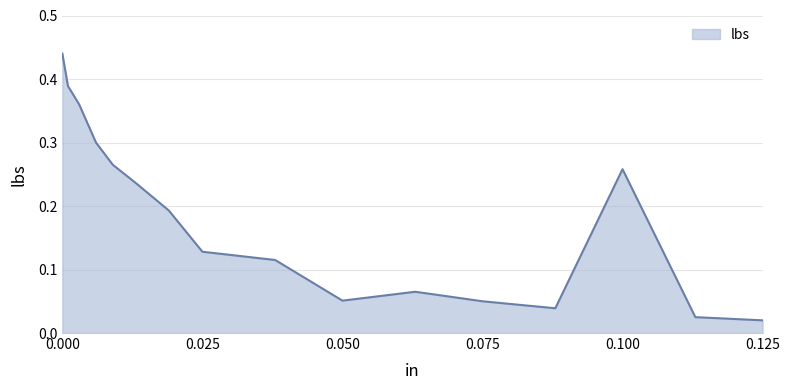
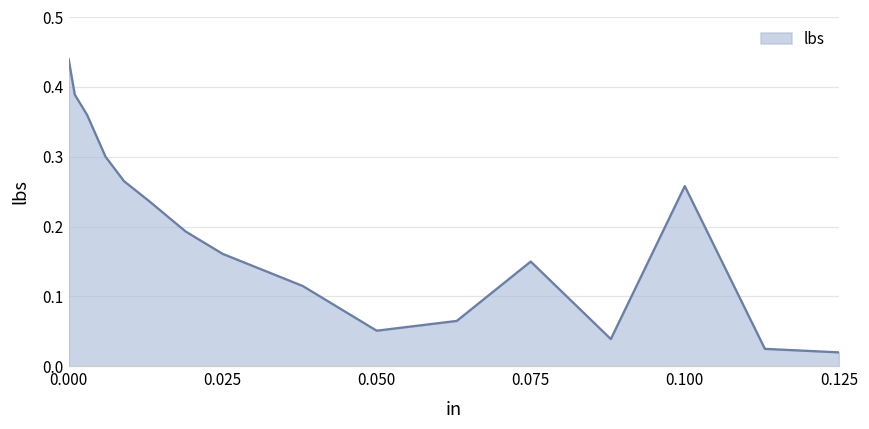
0.025: 0.13 -> 0.16
0.075: 0.05 -> 0.15
